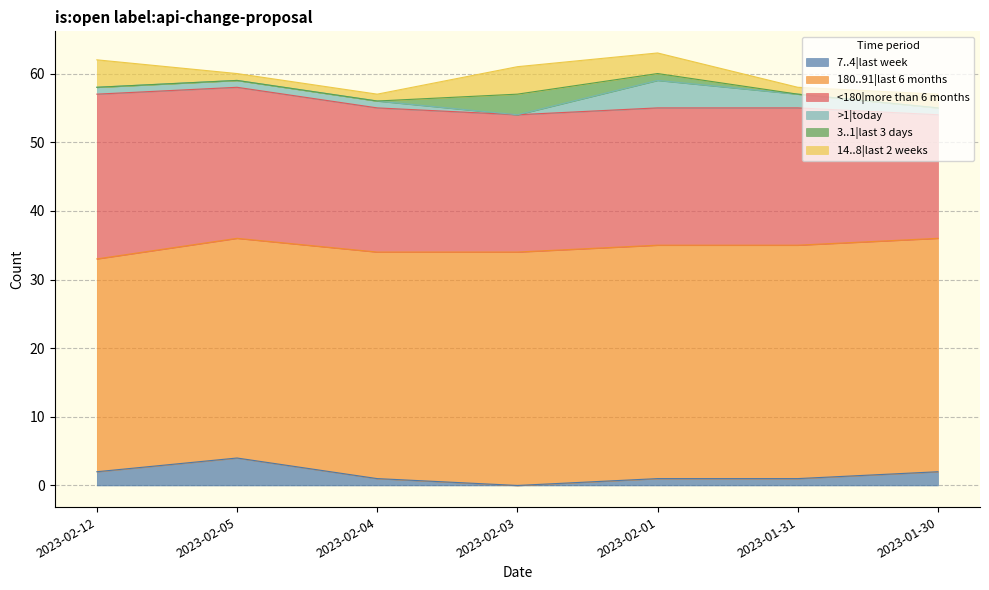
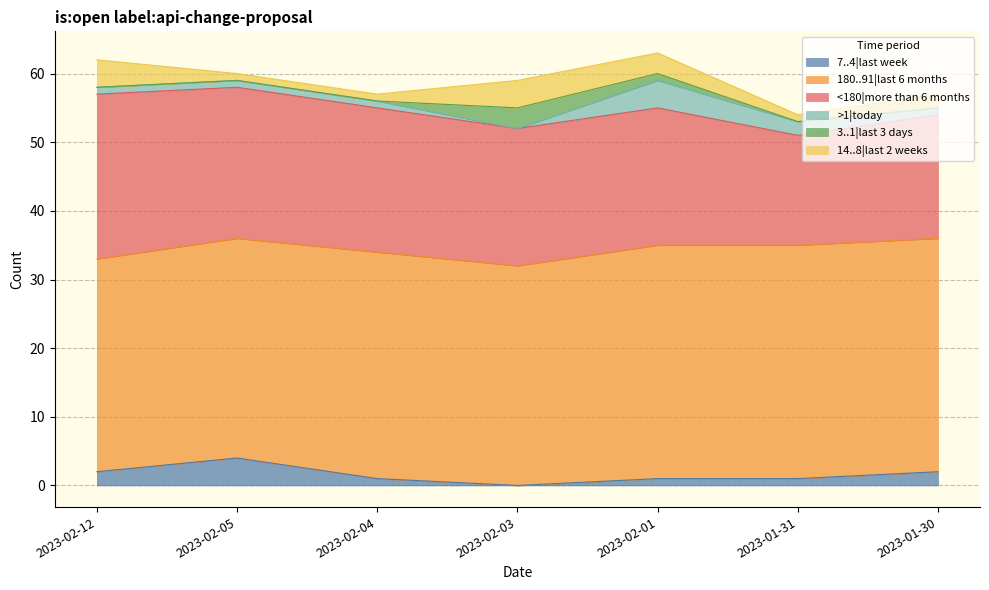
180..91|last 6 months, 2023-02-03: 34 -> 32
<180|more than 6 months, 2023-01-31: 20 -> 16
